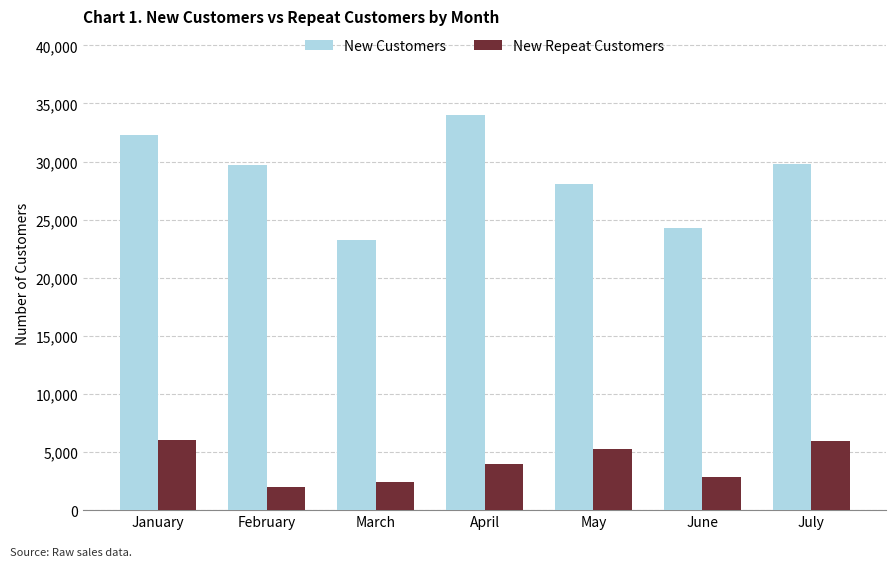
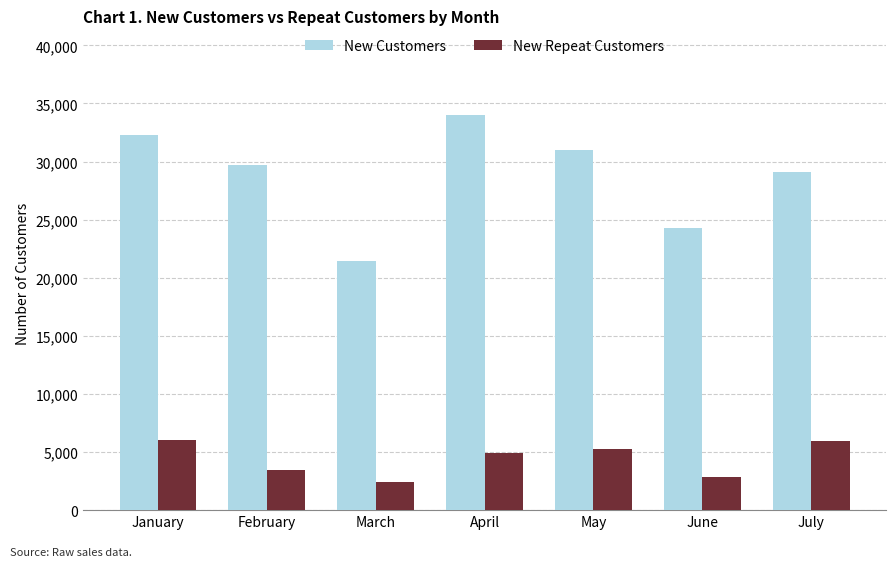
New Repeat Customers, February: 2,000 -> 3,400
New Customers, March: 23,200 -> 21,400
New Repeat Customers, April: 4,000 -> 4,900
New Customers, May: 28,000 -> 31,000
New Customers, July: 29,800 -> 29,100
